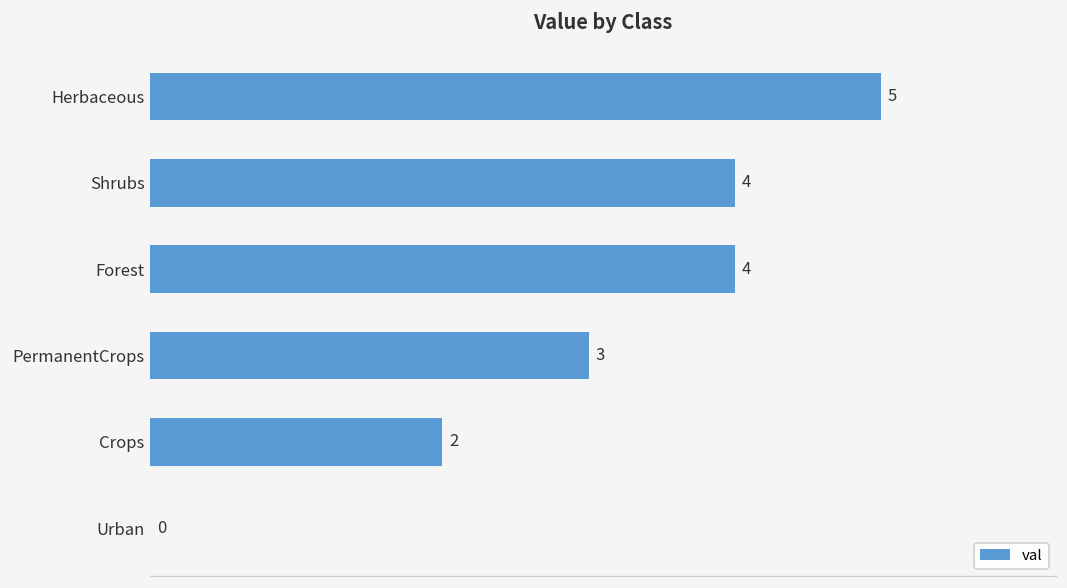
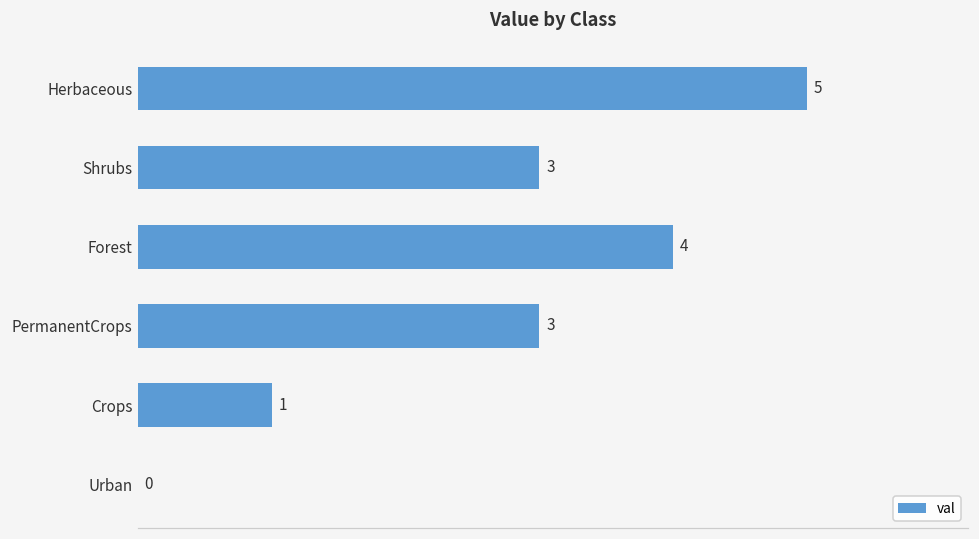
Shrubs: 4 -> 3
Crops: 2 -> 1
